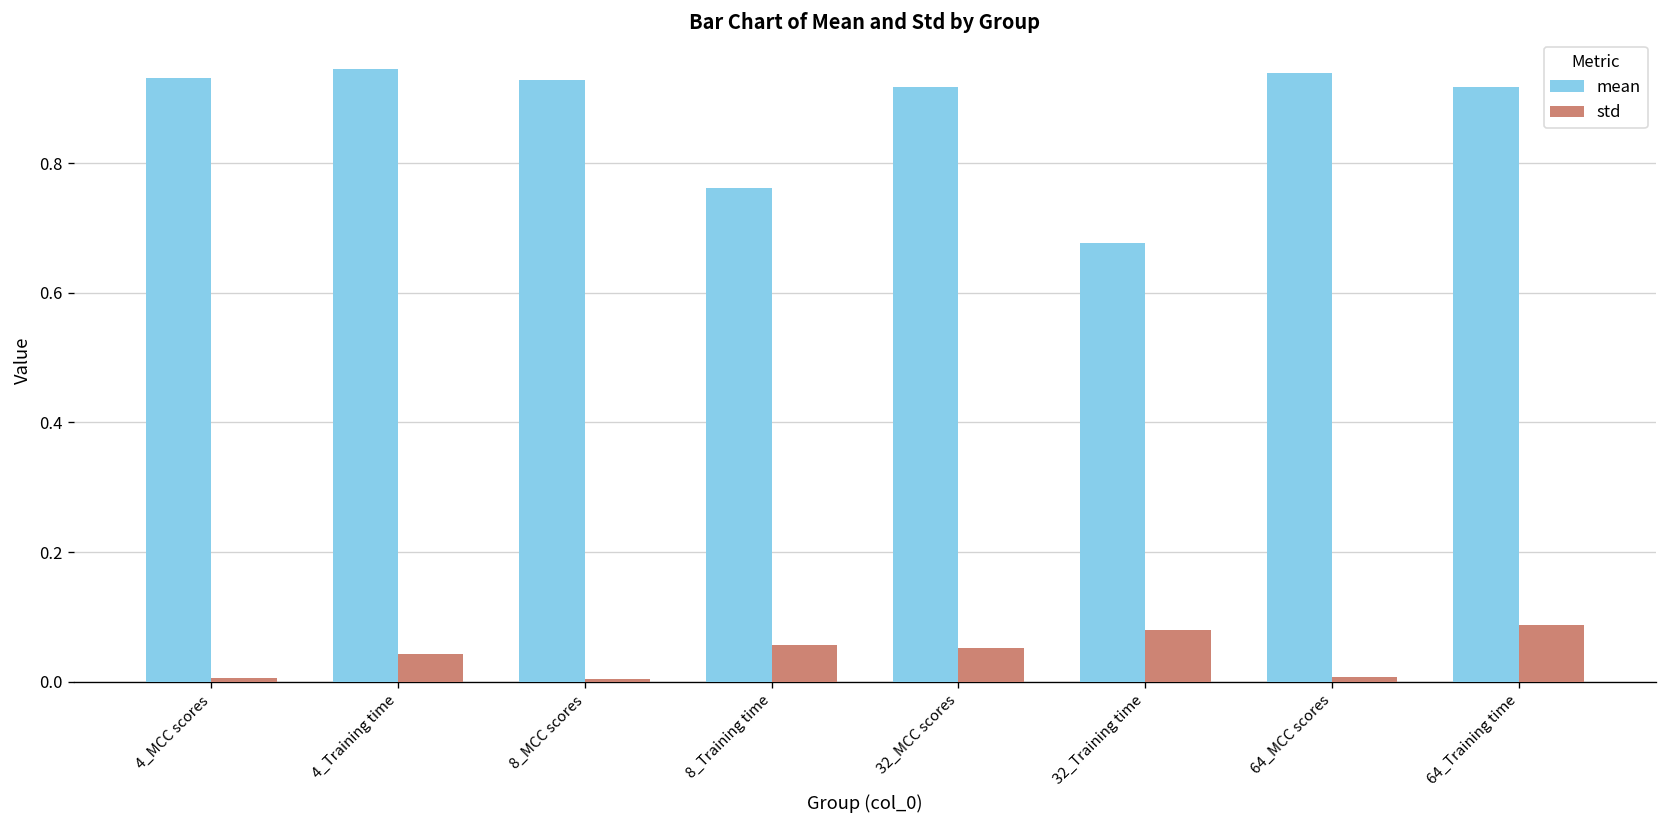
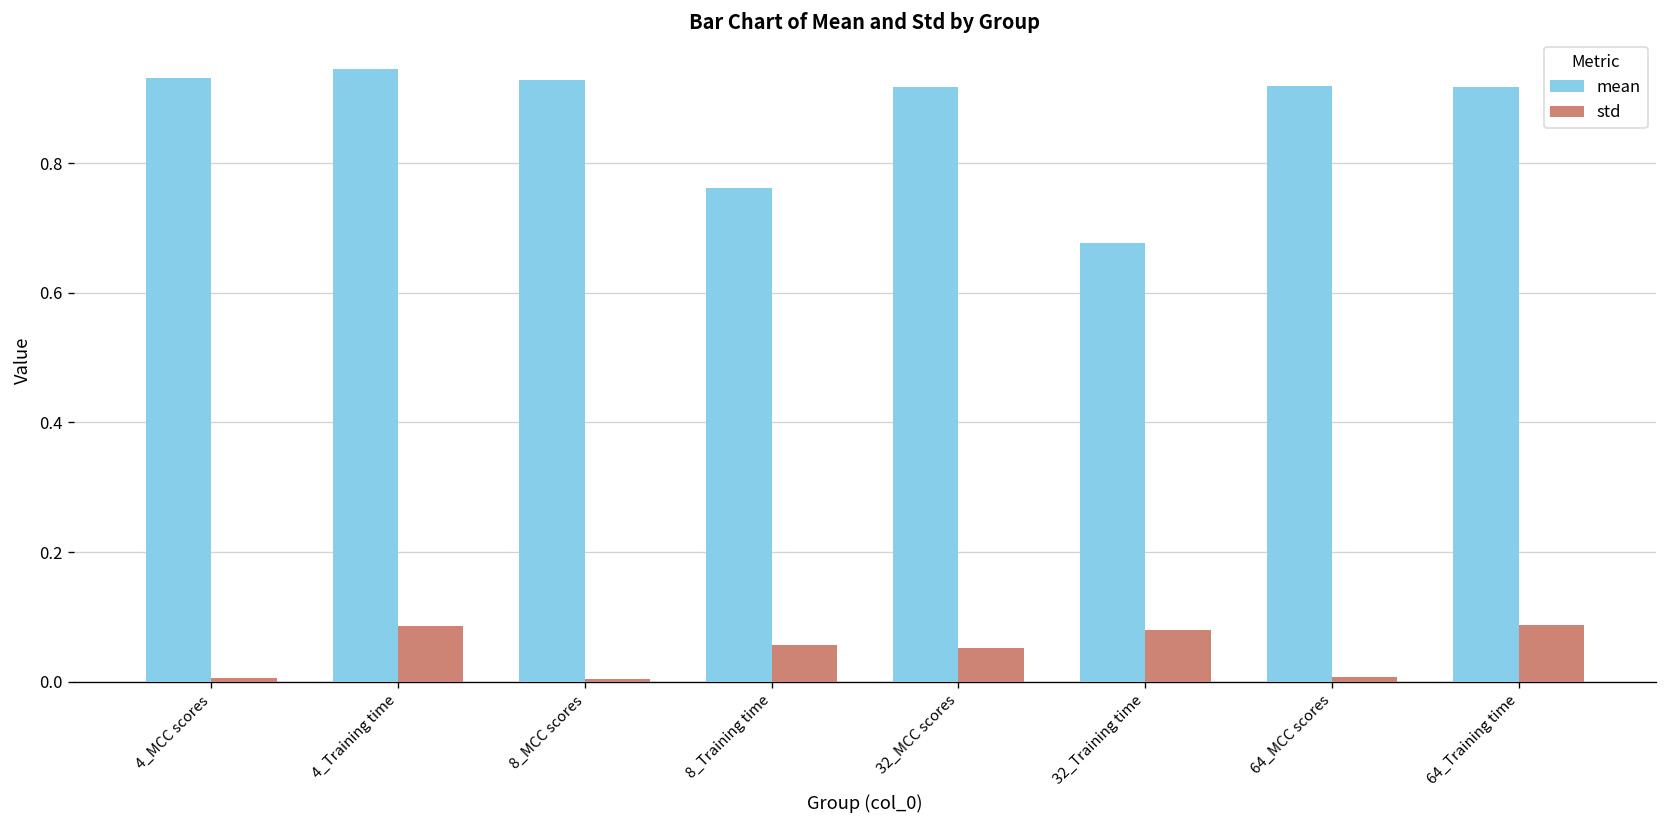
std, 4_Training time: 0.04 -> 0.09
mean, 64_MCC scores: 0.94 -> 0.92
